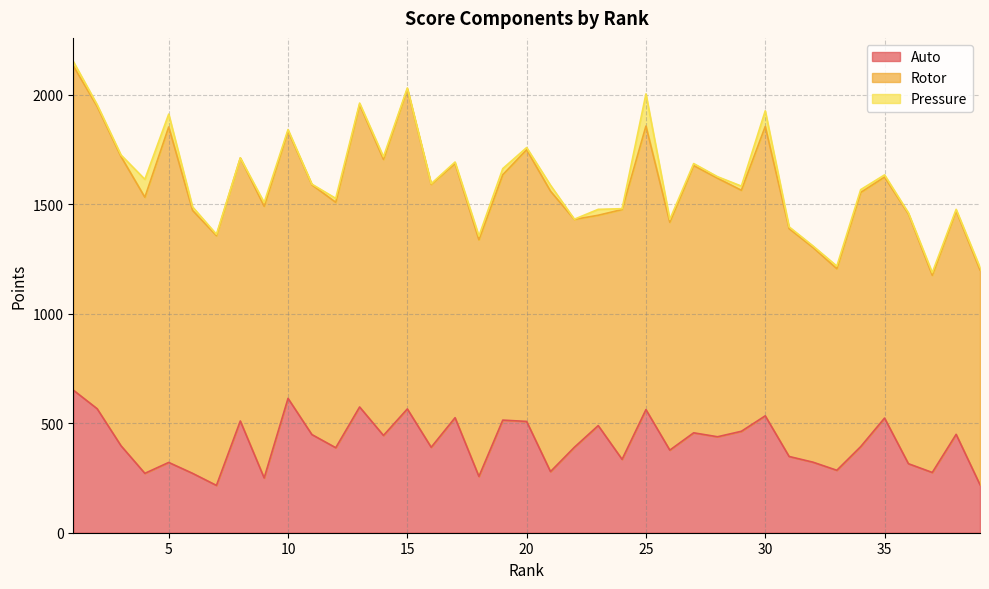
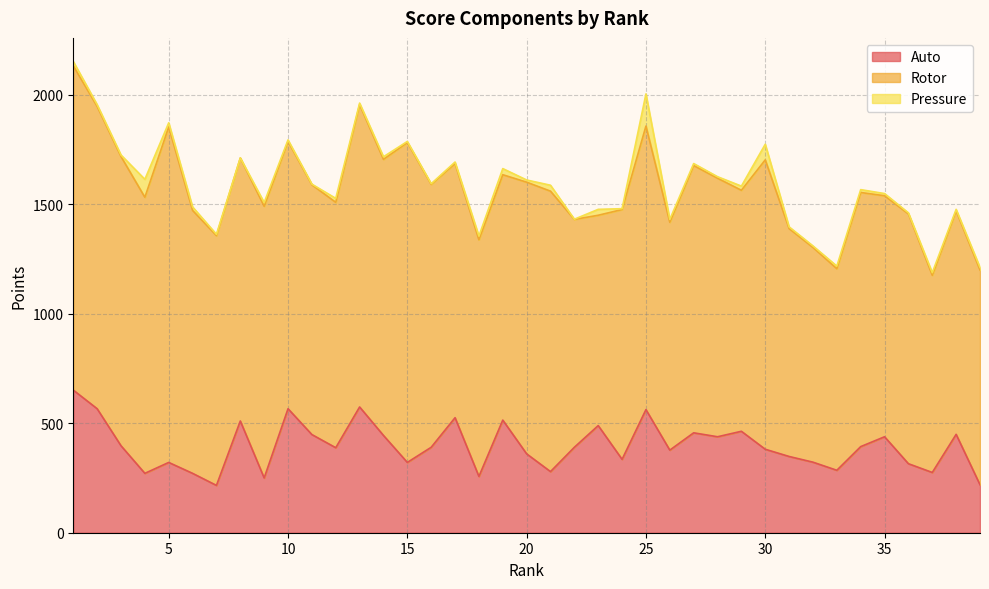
Pressure, 5: 60 -> 20
Auto, 10: 610 -> 570
Auto, 15: 570 -> 320
Auto, 20: 510 -> 360
Auto, 30: 530 -> 380
Auto, 35: 520 -> 440
